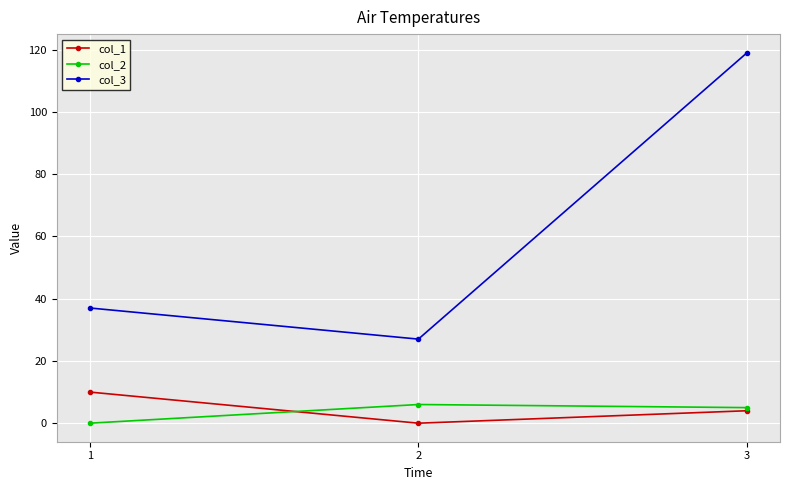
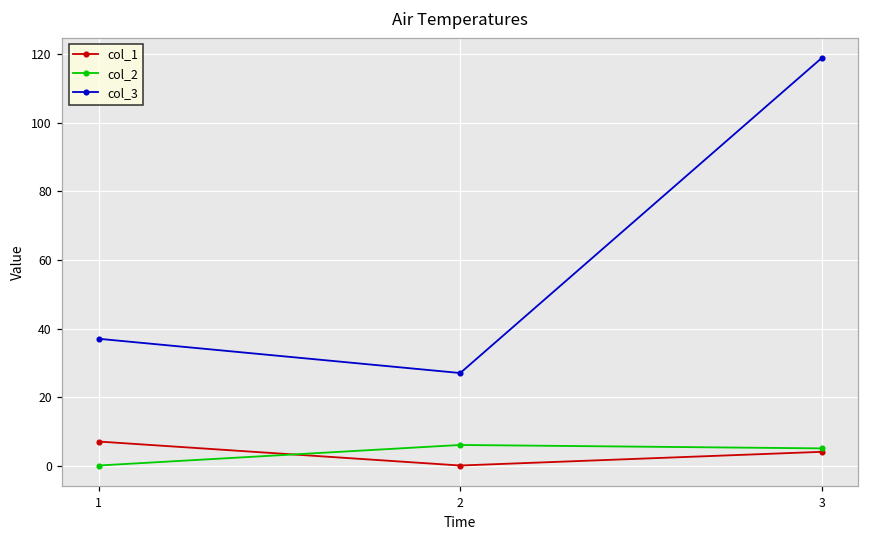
col_1, 1: 10 -> 7
